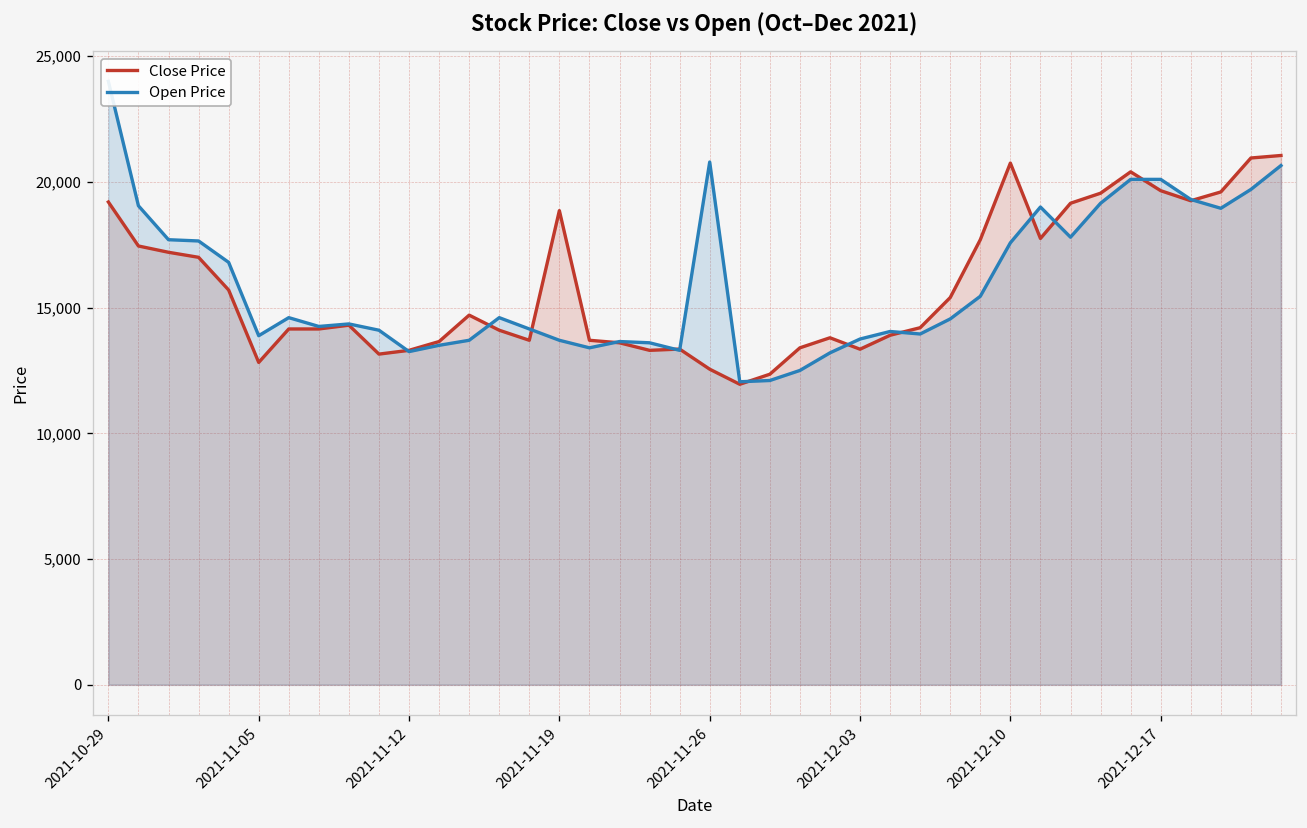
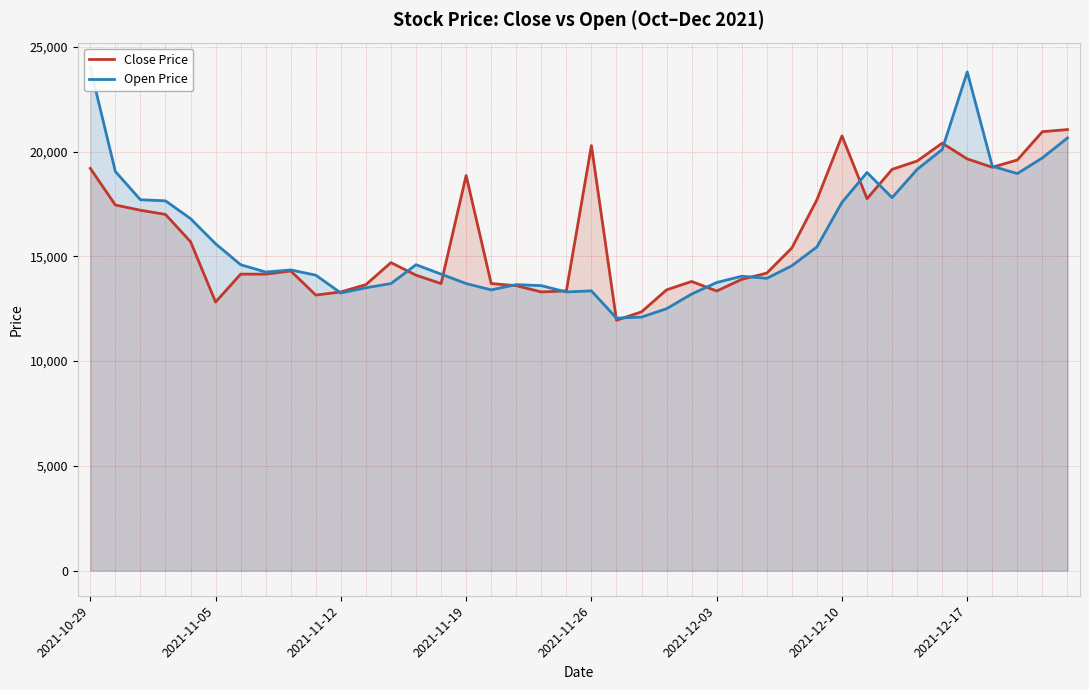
Open Price, 2021-11-05: 13,900 -> 15,600
Close Price, 2021-11-26: 12,600 -> 20,300
Open Price, 2021-11-26: 20,800 -> 13,400
Open Price, 2021-12-17: 20,100 -> 23,800
